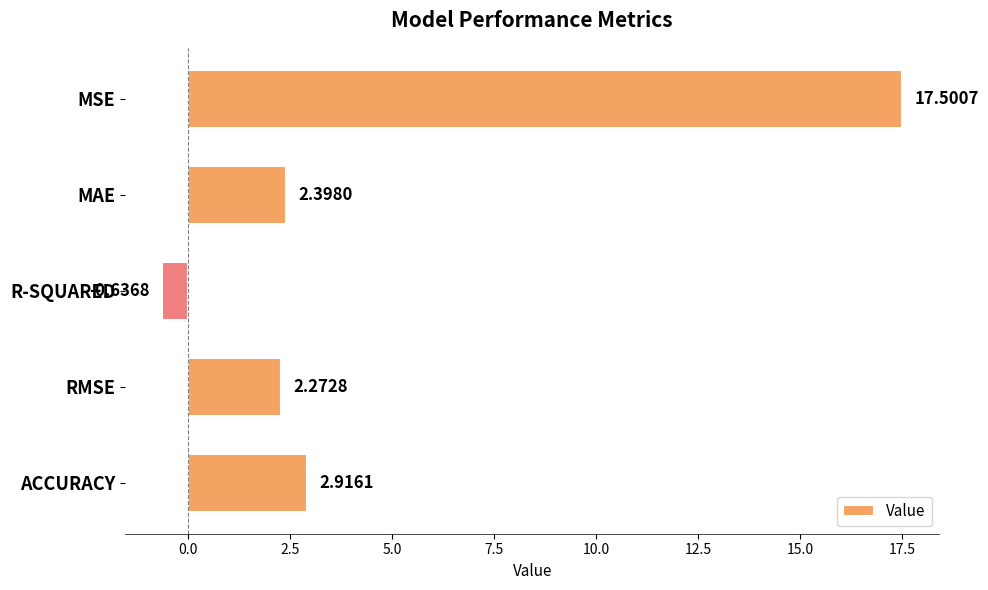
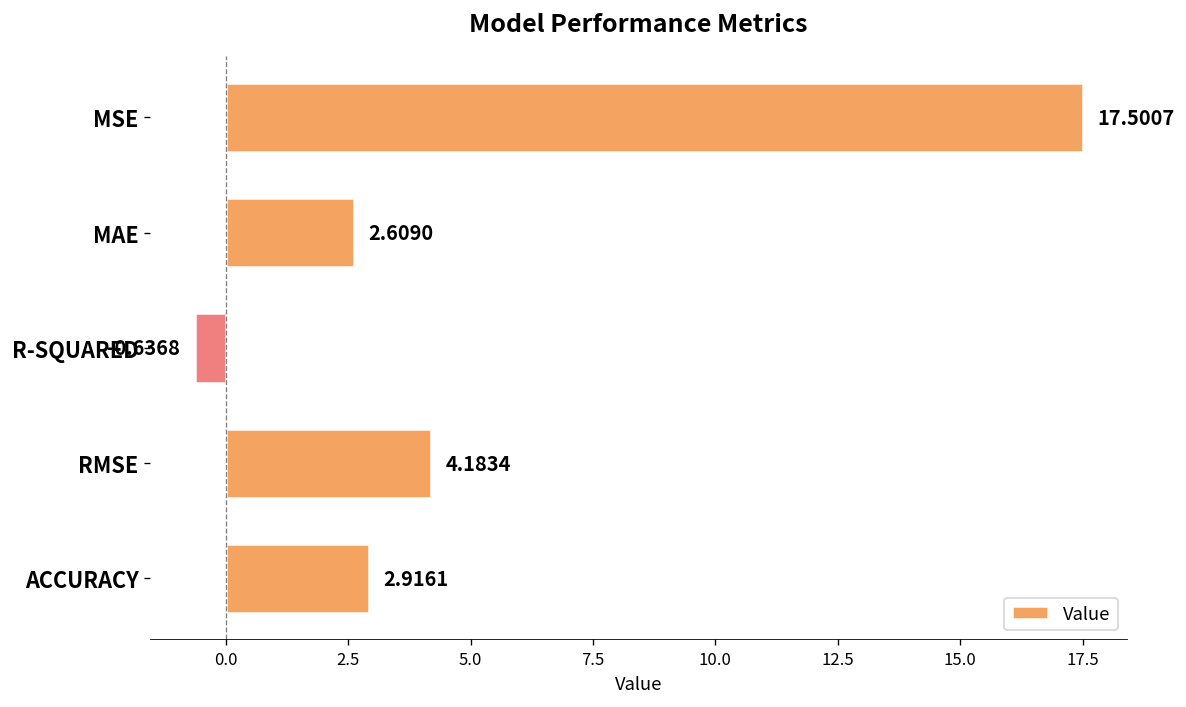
MAE: 2.3980 -> 2.6090
RMSE: 2.2728 -> 4.1834
